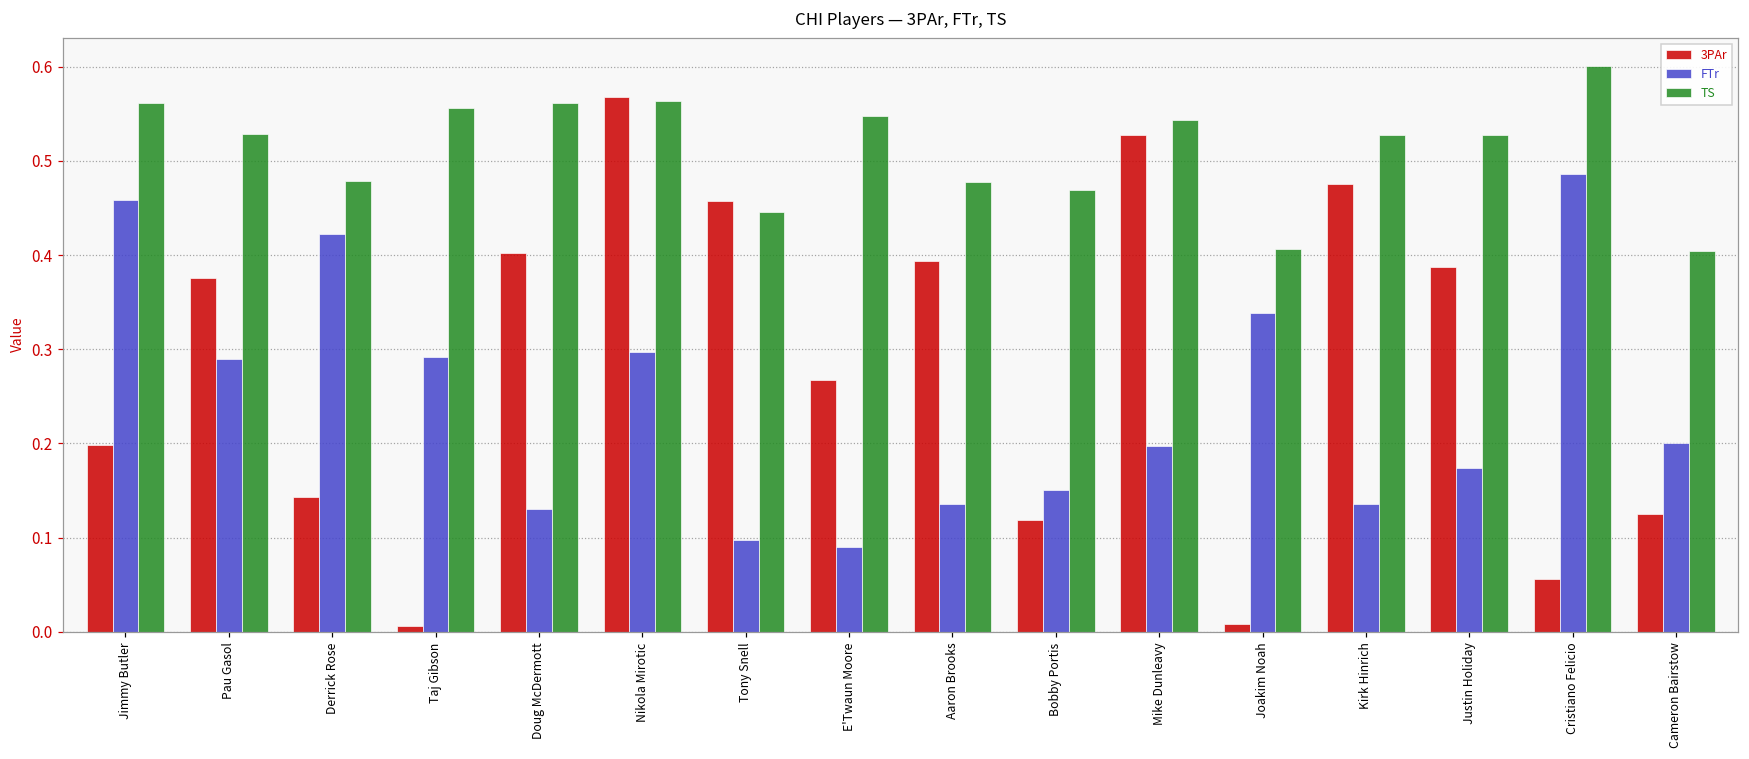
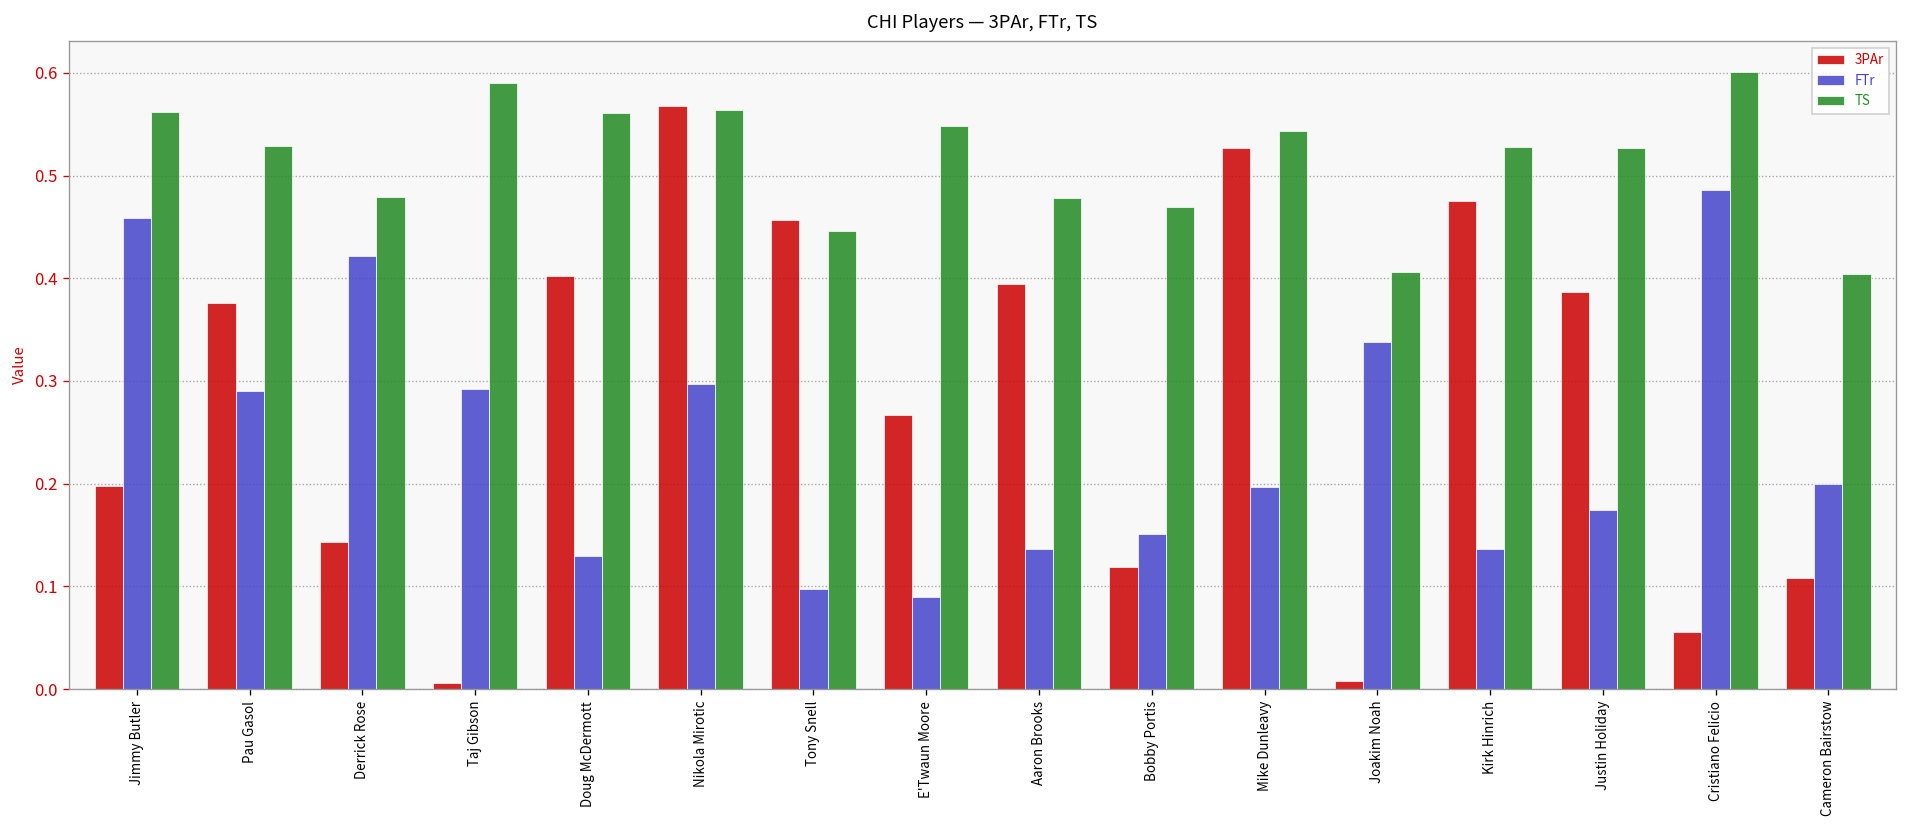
TS, Taj Gibson: 0.56 -> 0.59
3PAr, Cameron Bairstow: 0.13 -> 0.11
